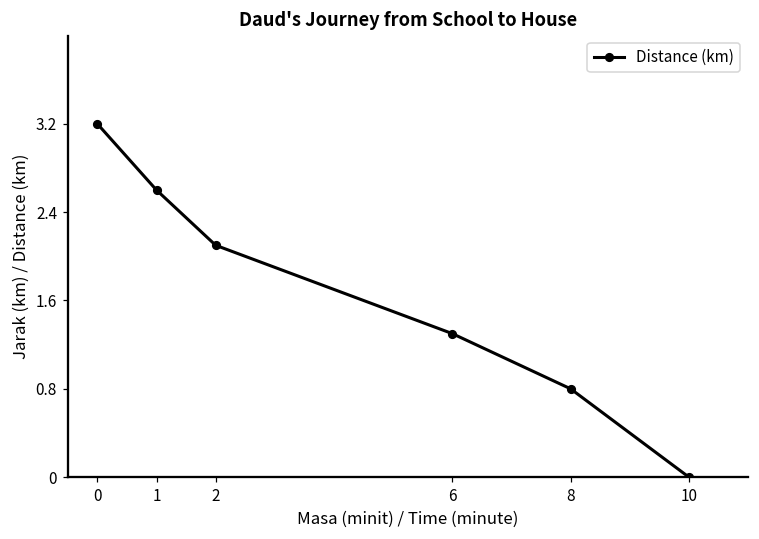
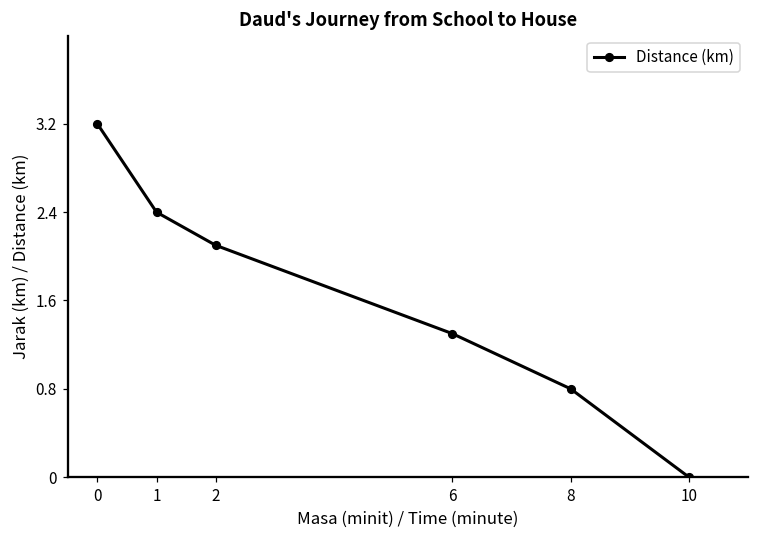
1: 2.6 -> 2.4
